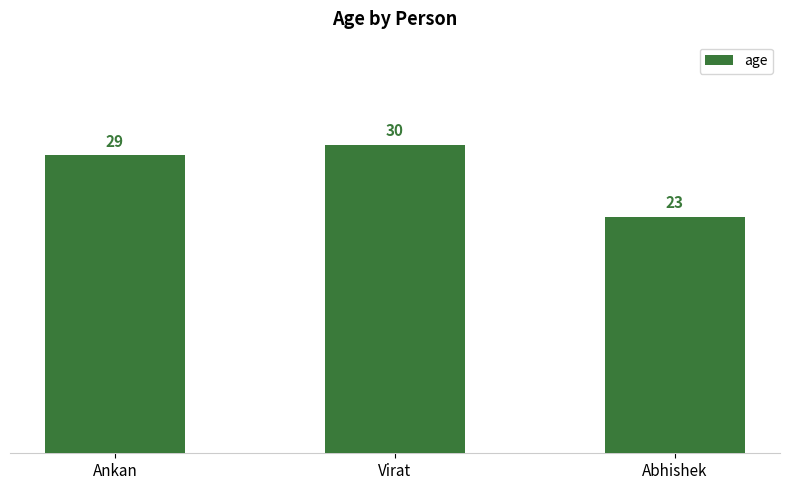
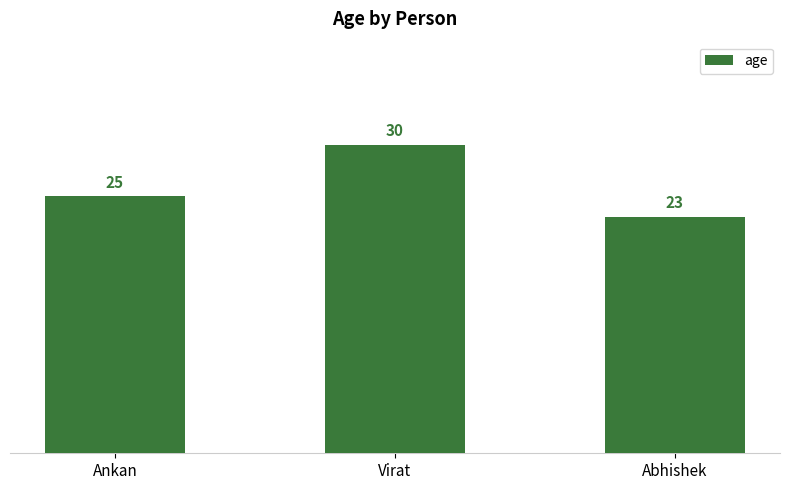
Ankan: 29 -> 25
